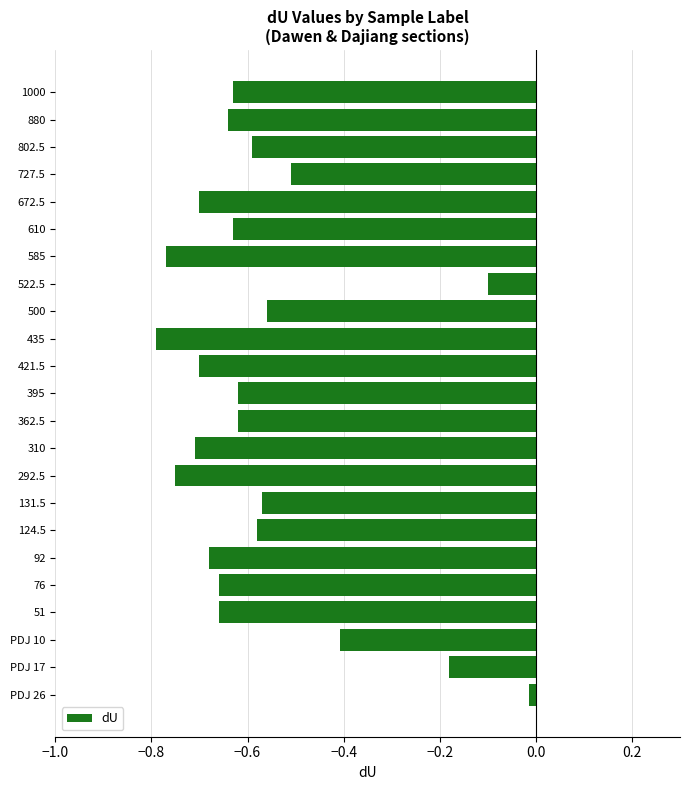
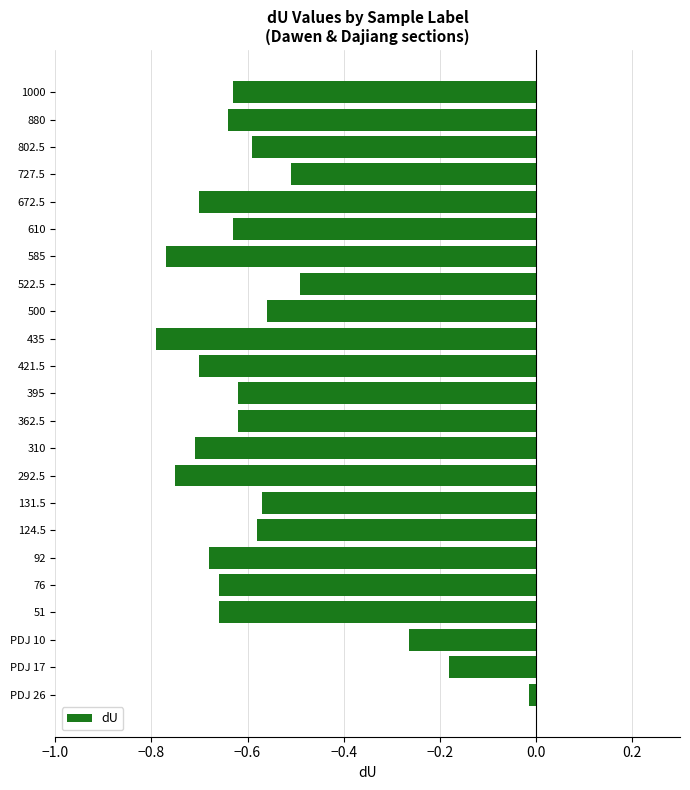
522.5: -0.10 -> -0.49
PDJ 10: -0.41 -> -0.26
